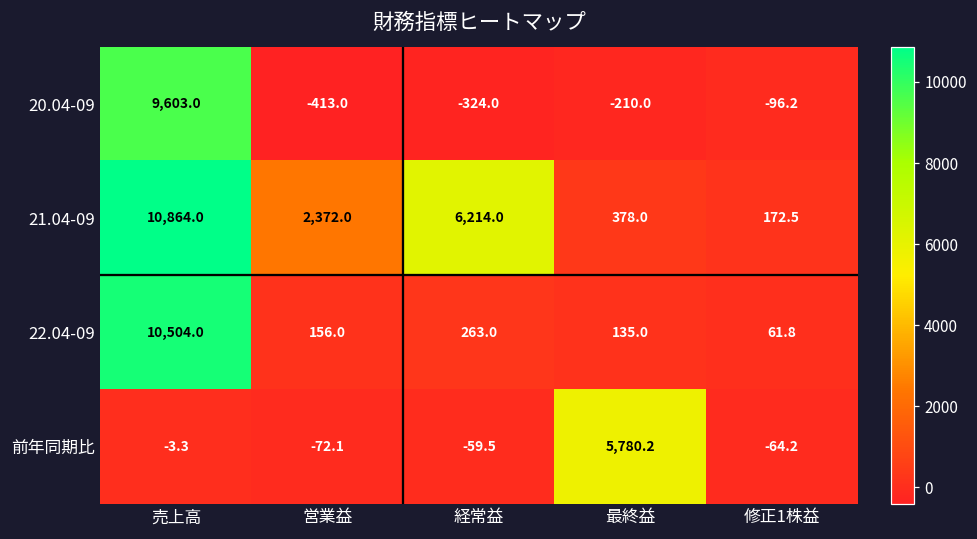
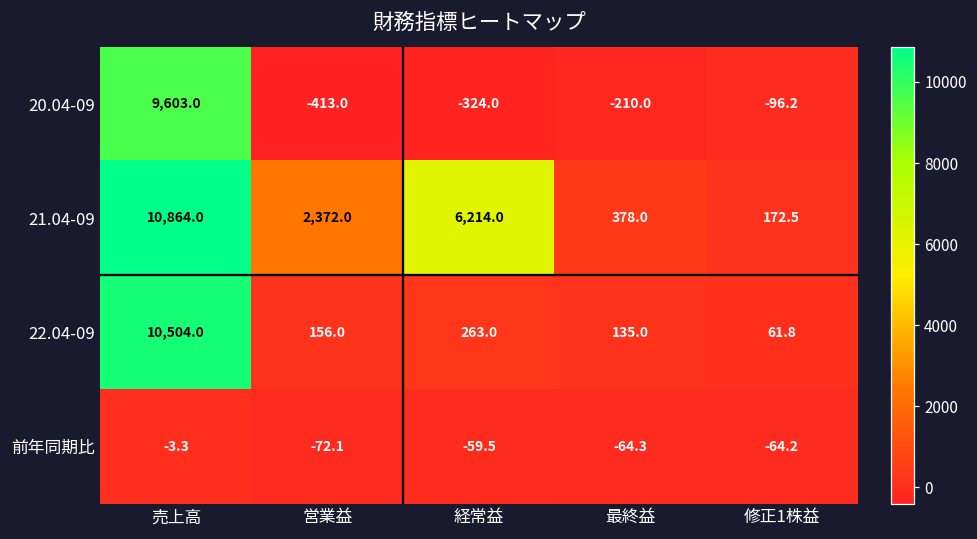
前年同期比, 最終益: 5,780.2 -> -64.3
